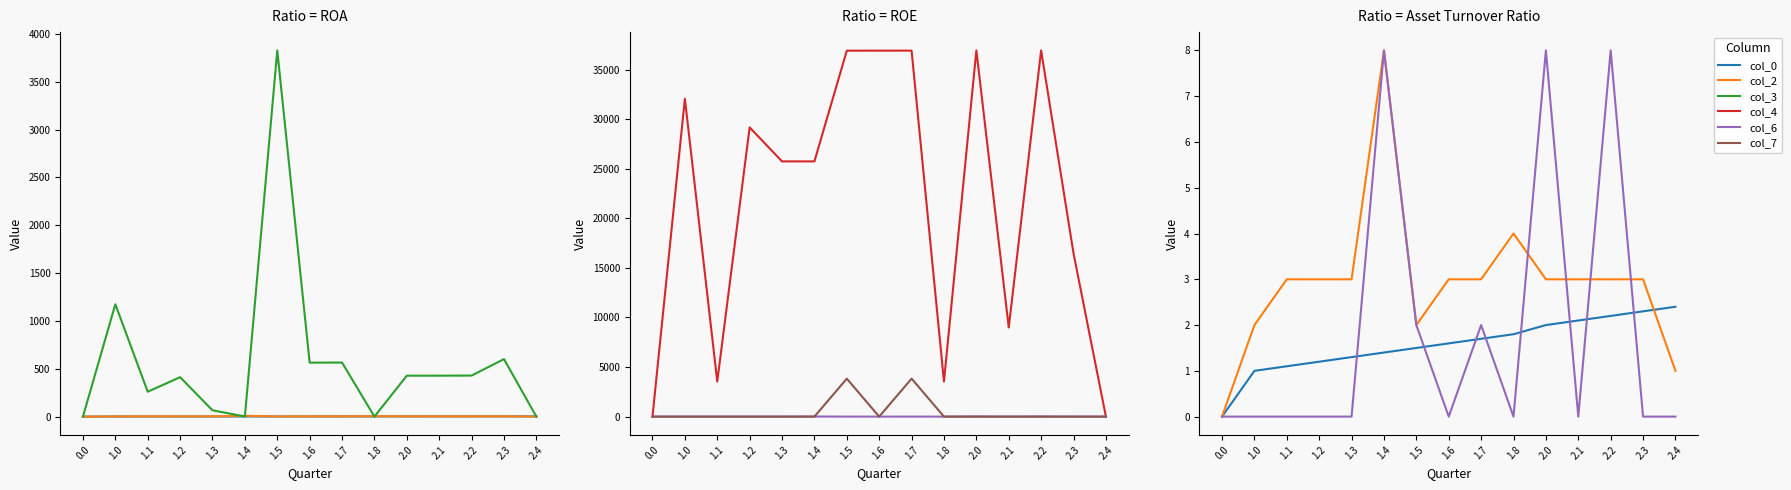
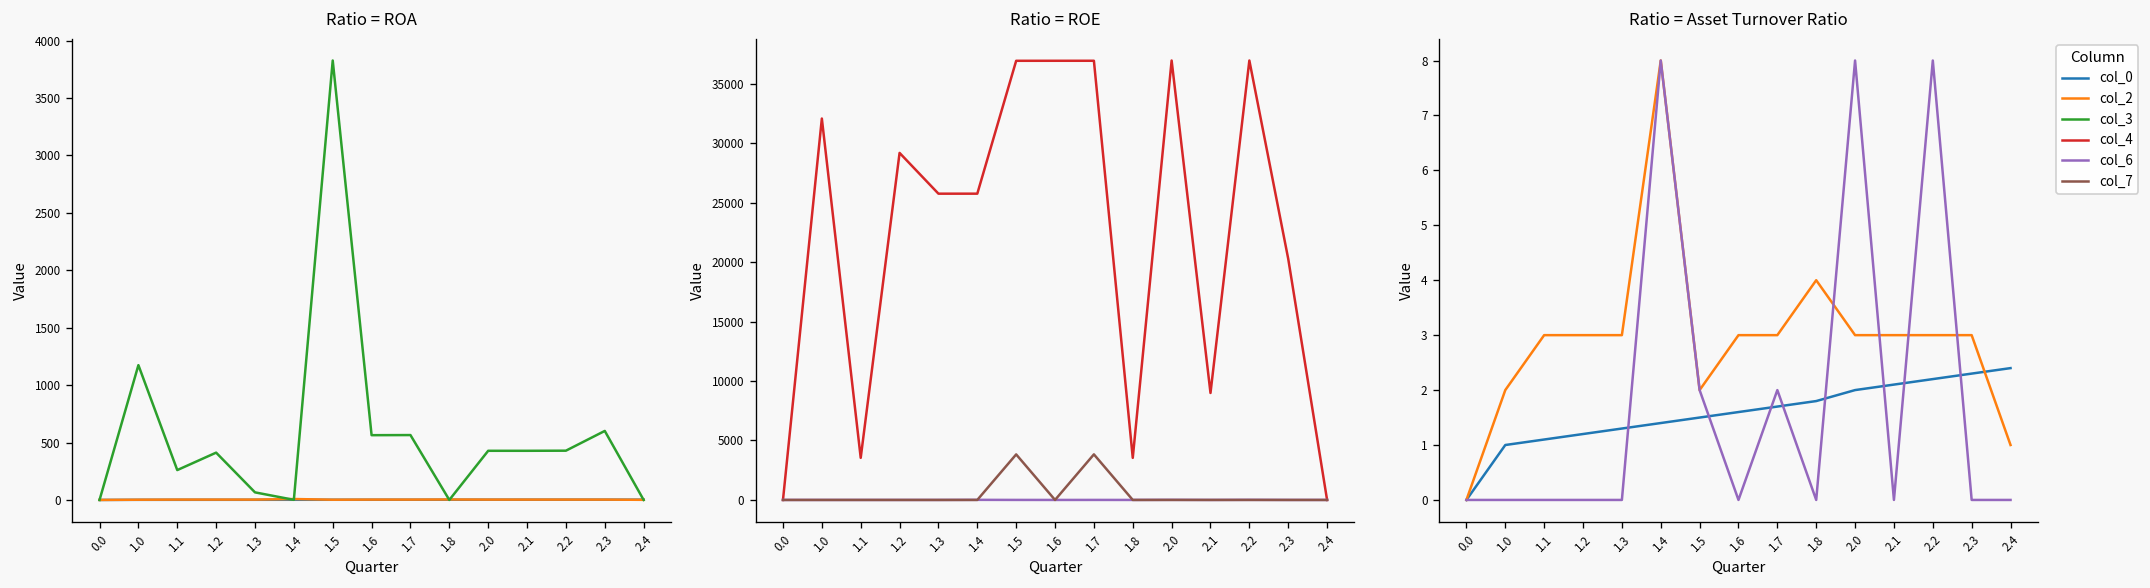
Ratio = ROE, col_4, 2.3: 16000 -> 20000
